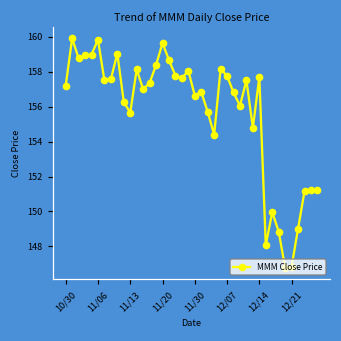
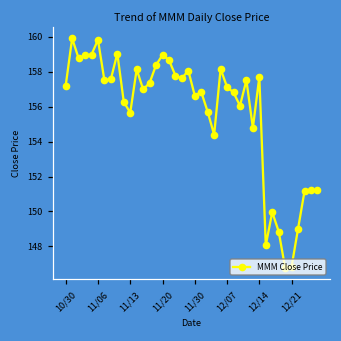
11/20: 159.7 -> 159.0
12/07: 157.8 -> 157.1
